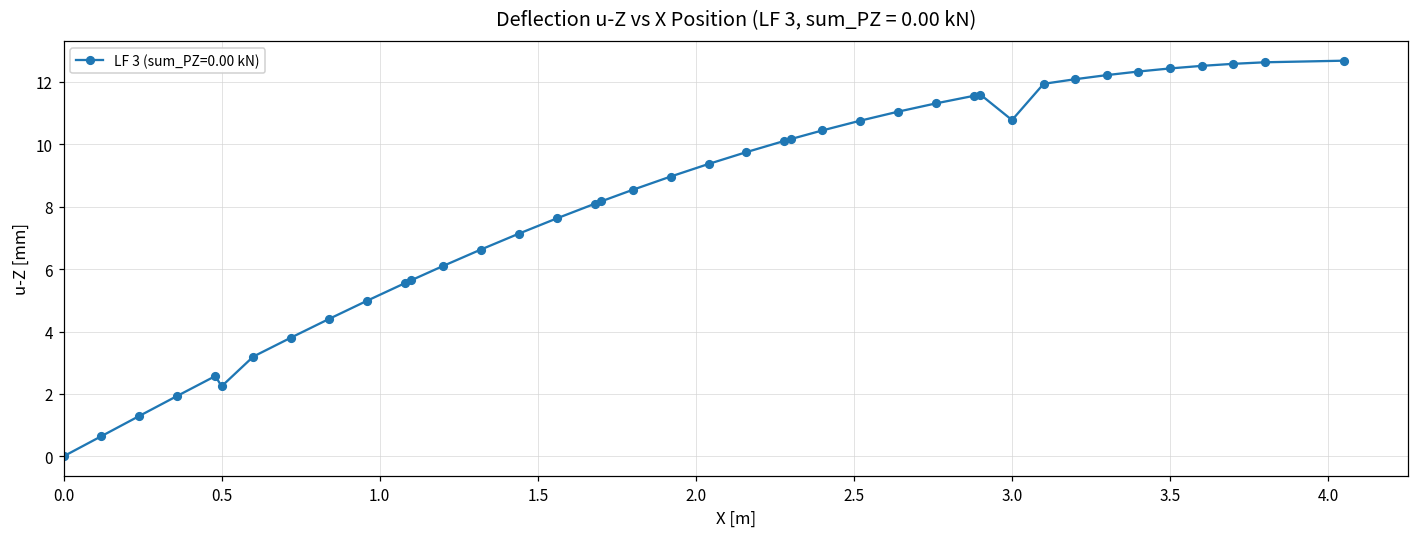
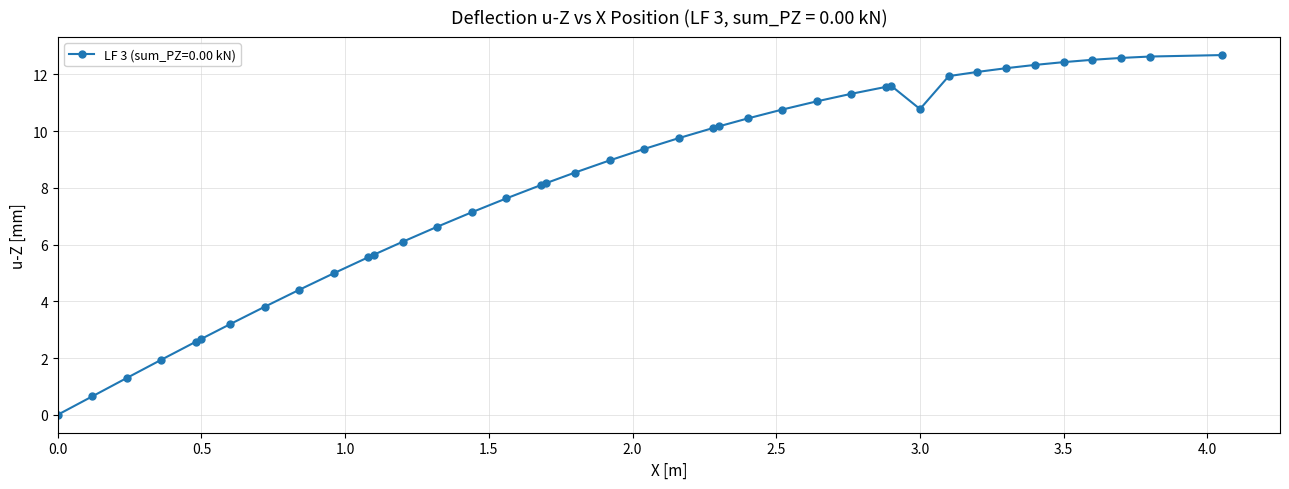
0.5: 2.2 -> 2.7
